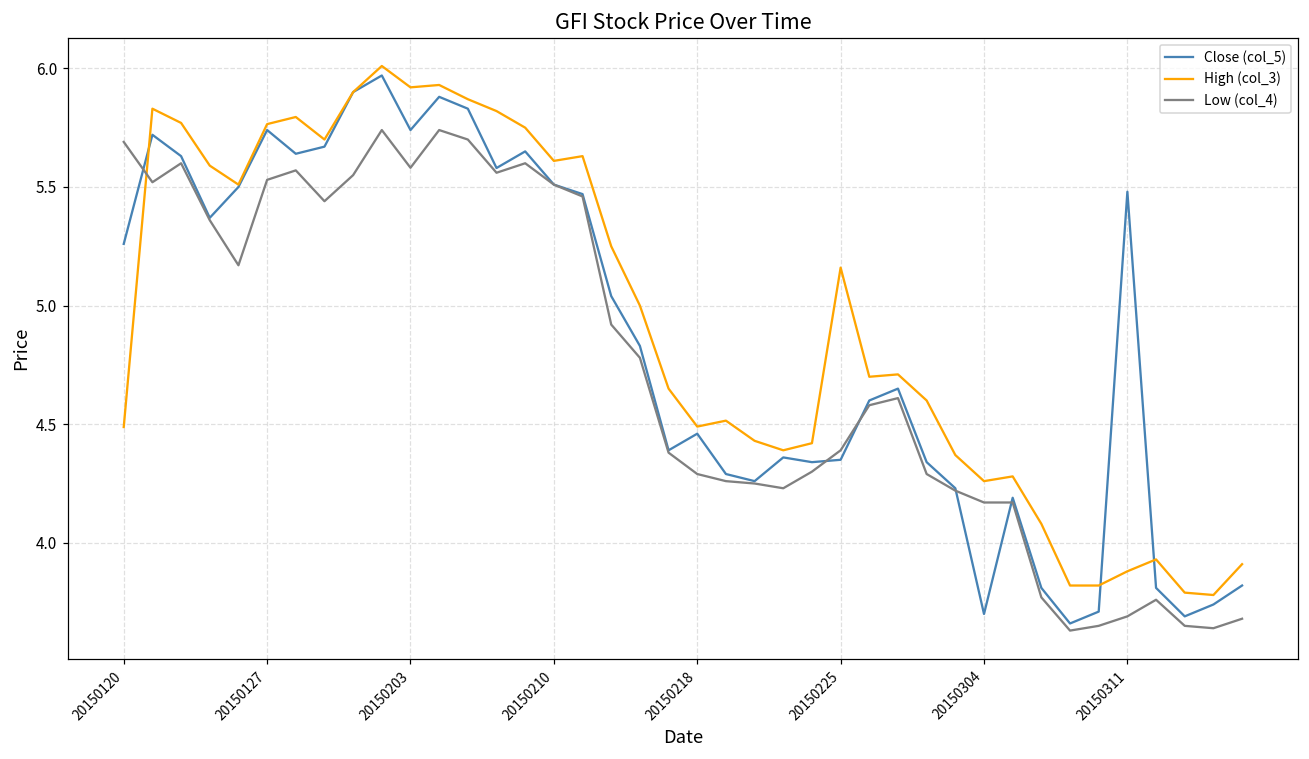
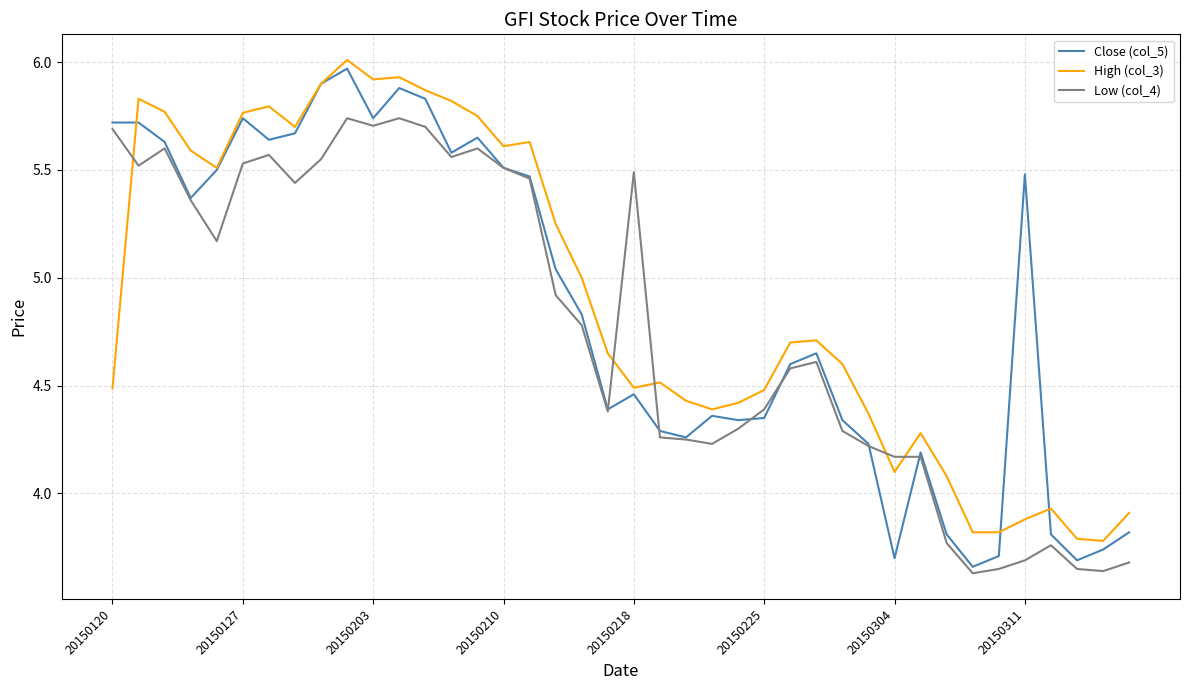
Close (col_5), 20150120: 5.26 -> 5.72
Low (col_4), 20150203: 5.58 -> 5.71
Low (col_4), 20150218: 4.29 -> 5.49
High (col_3), 20150225: 5.16 -> 4.48
High (col_3), 20150304: 4.26 -> 4.10
